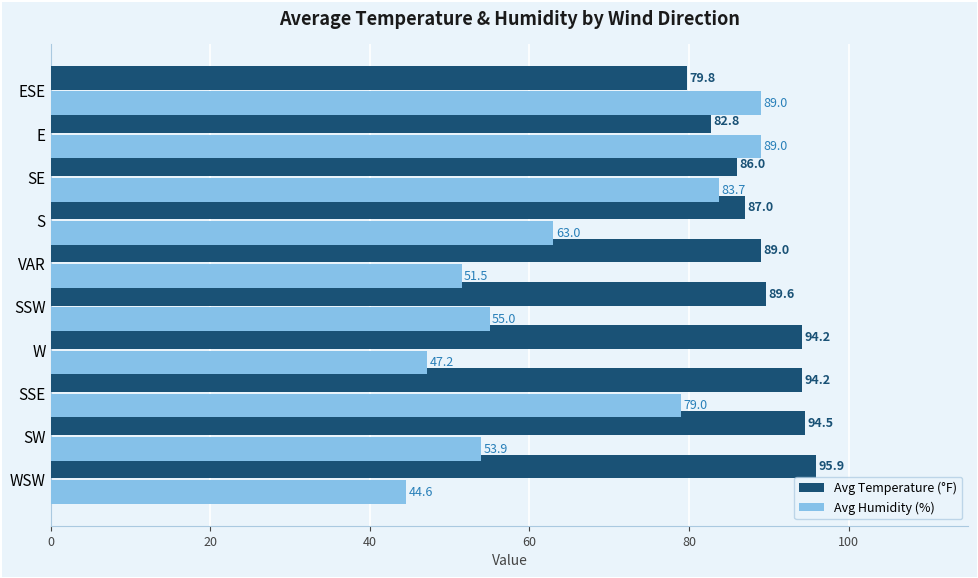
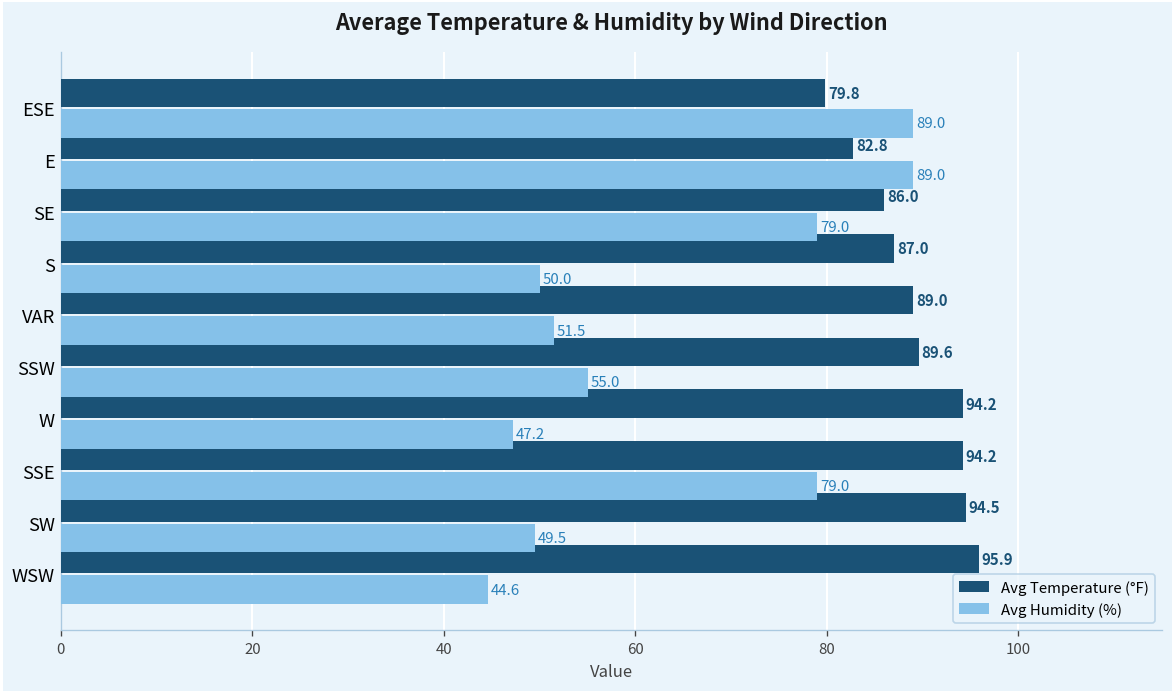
Avg Humidity (%), SE: 83.7 -> 79.0
Avg Humidity (%), S: 63.0 -> 50.0
Avg Humidity (%), SW: 53.9 -> 49.5
